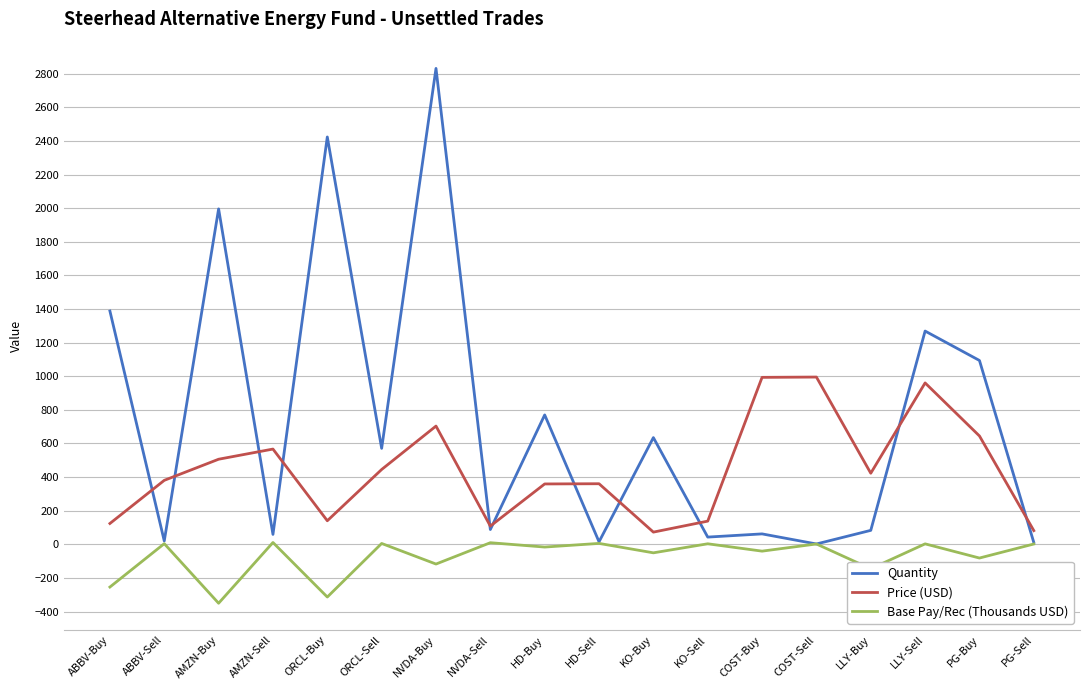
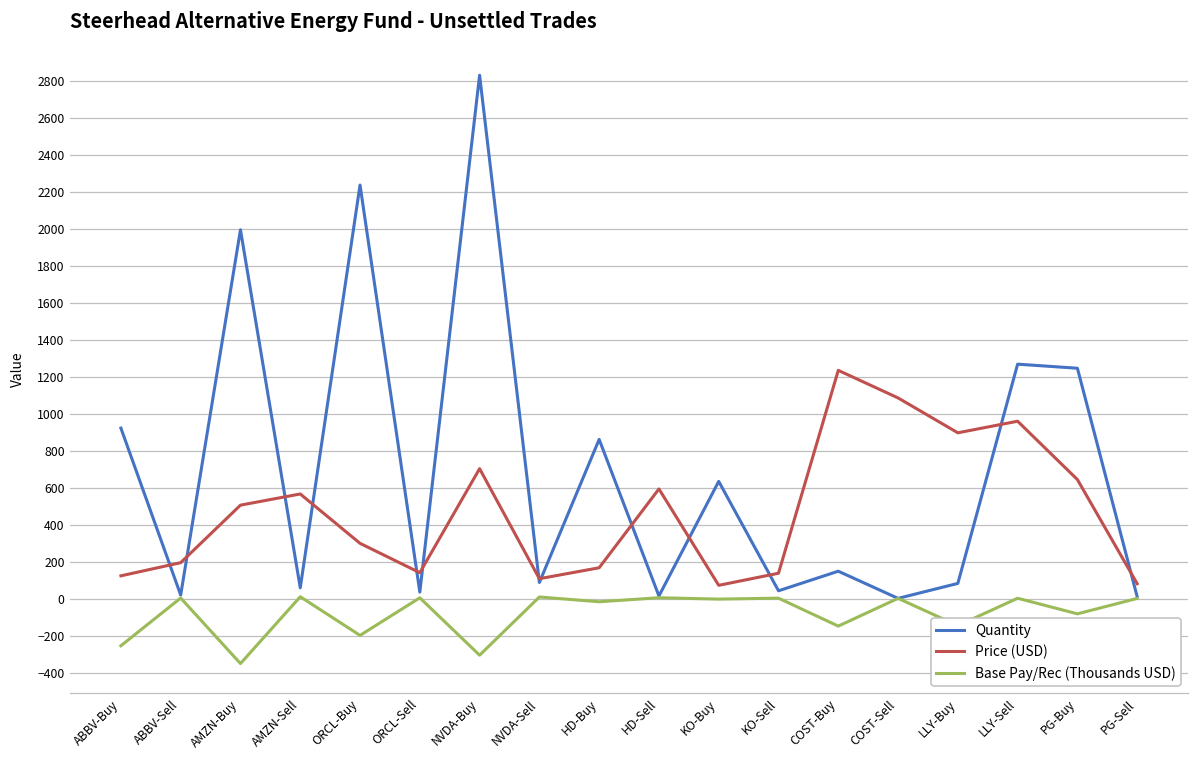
Quantity, ABBV-Buy: 1390 -> 920
Price (USD), ABBV-Sell: 380 -> 200
Quantity, ORCL-Buy: 2420 -> 2240
Price (USD), ORCL-Buy: 140 -> 300
Base Pay/Rec (Thousands USD), ORCL-Buy: -310 -> -200
Quantity, ORCL-Sell: 570 -> 40
Price (USD), ORCL-Sell: 450 -> 140
Base Pay/Rec (Thousands USD), NVDA-Buy: -120 -> -310
Quantity, HD-Buy: 770 -> 860
Price (USD), HD-Buy: 360 -> 170
Price (USD), HD-Sell: 360 -> 590
Base Pay/Rec (Thousands USD), KO-Buy: -50 -> 0
Quantity, COST-Buy: 60 -> 150
Price (USD), COST-Buy: 990 -> 1240
Base Pay/Rec (Thousands USD), COST-Buy: -40 -> -150
Price (USD), COST-Sell: 1000 -> 1090
Price (USD), LLY-Buy: 420 -> 900
Quantity, PG-Buy: 1090 -> 1250
